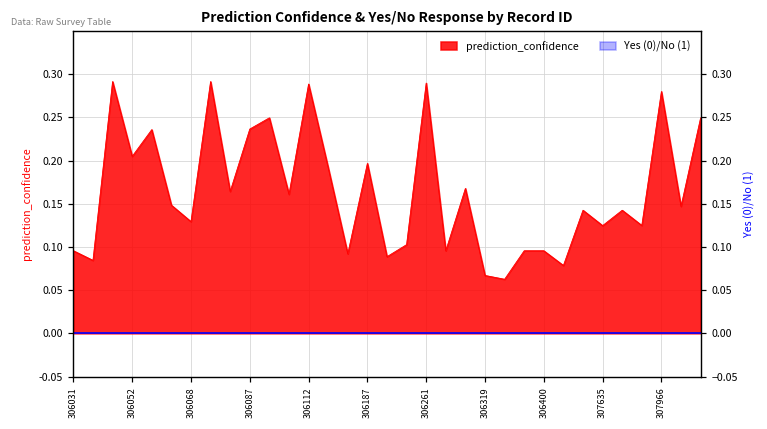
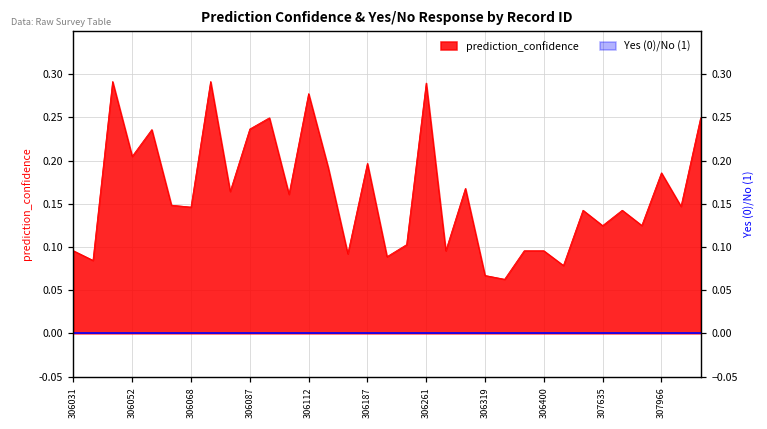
prediction_confidence, 306068: 0.13 -> 0.15
prediction_confidence, 306112: 0.29 -> 0.28
prediction_confidence, 307966: 0.28 -> 0.19
